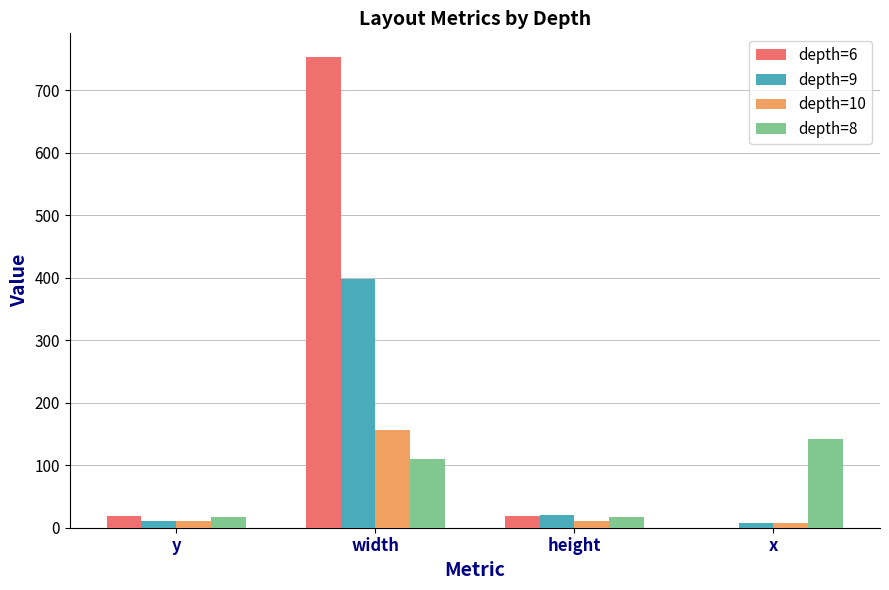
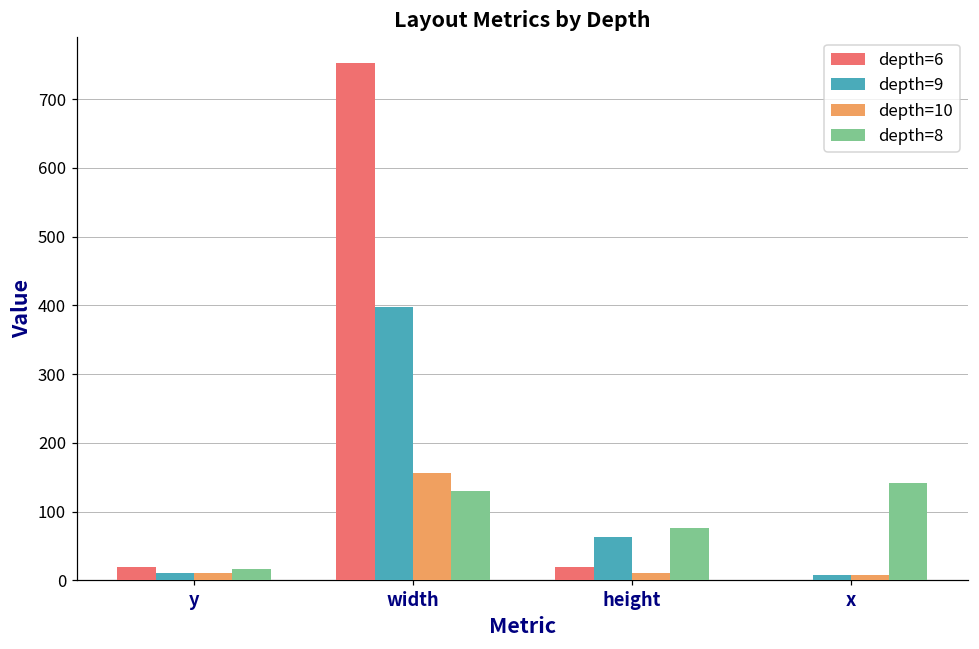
depth=8, width: 110 -> 130
depth=9, height: 20 -> 60
depth=8, height: 20 -> 80
